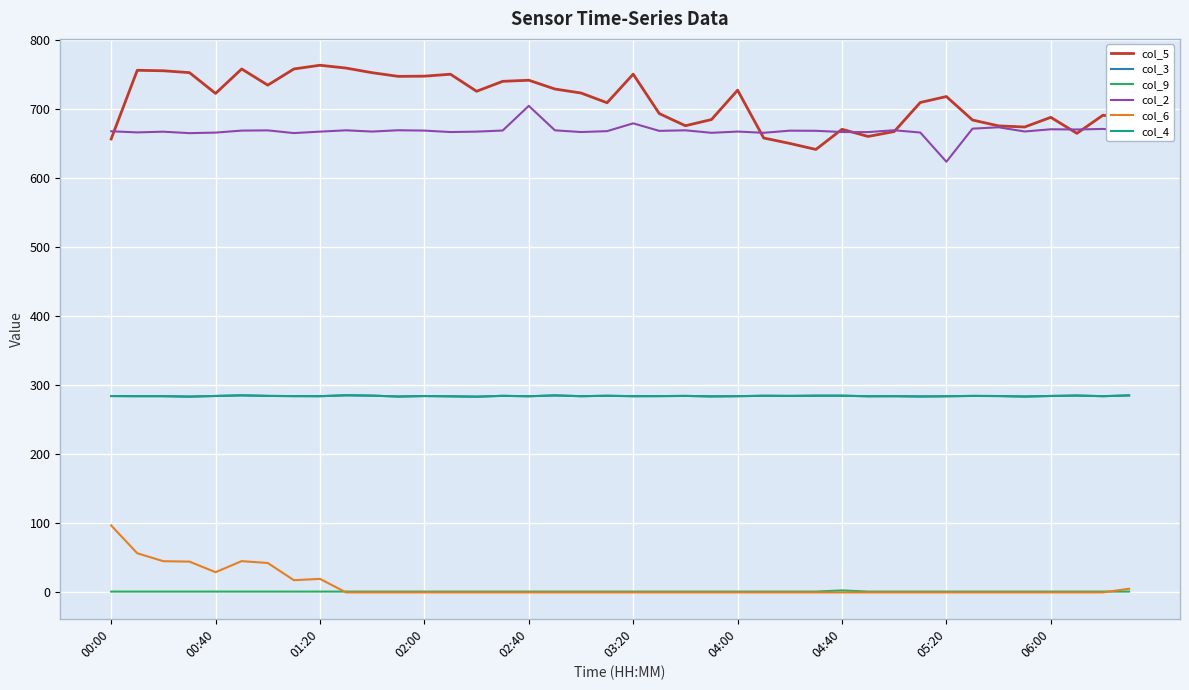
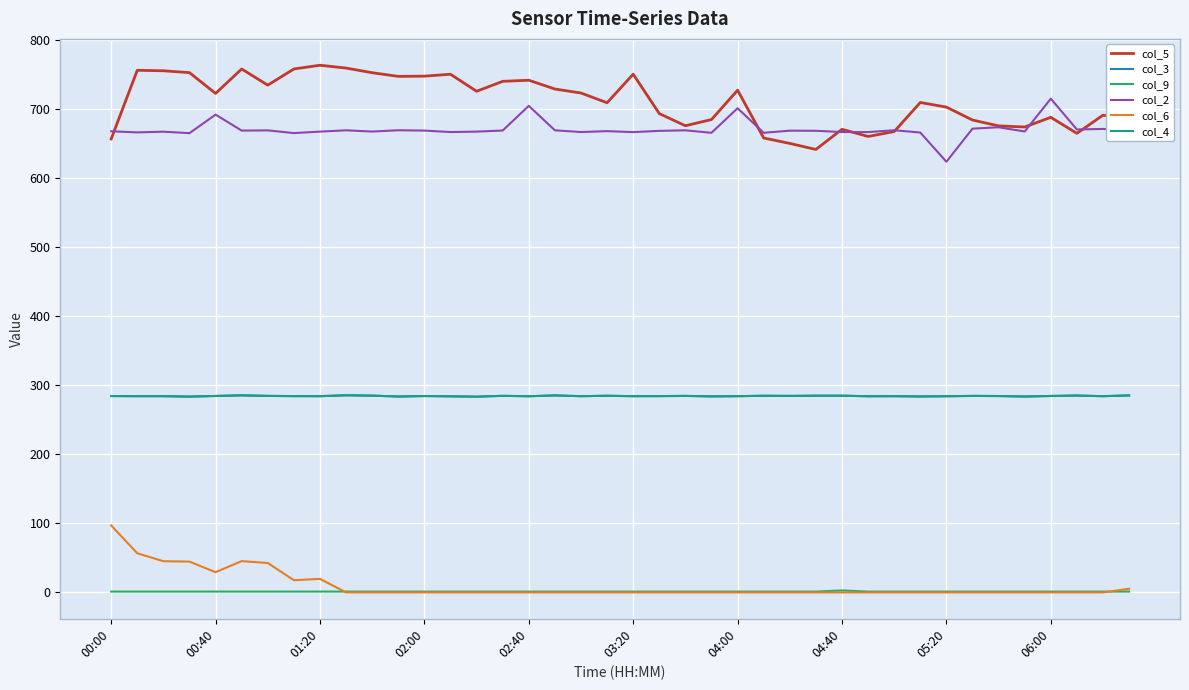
col_2, 00:40: 670 -> 690
col_2, 03:20: 680 -> 670
col_2, 04:00: 670 -> 700
col_5, 05:20: 720 -> 700
col_2, 06:00: 670 -> 710
